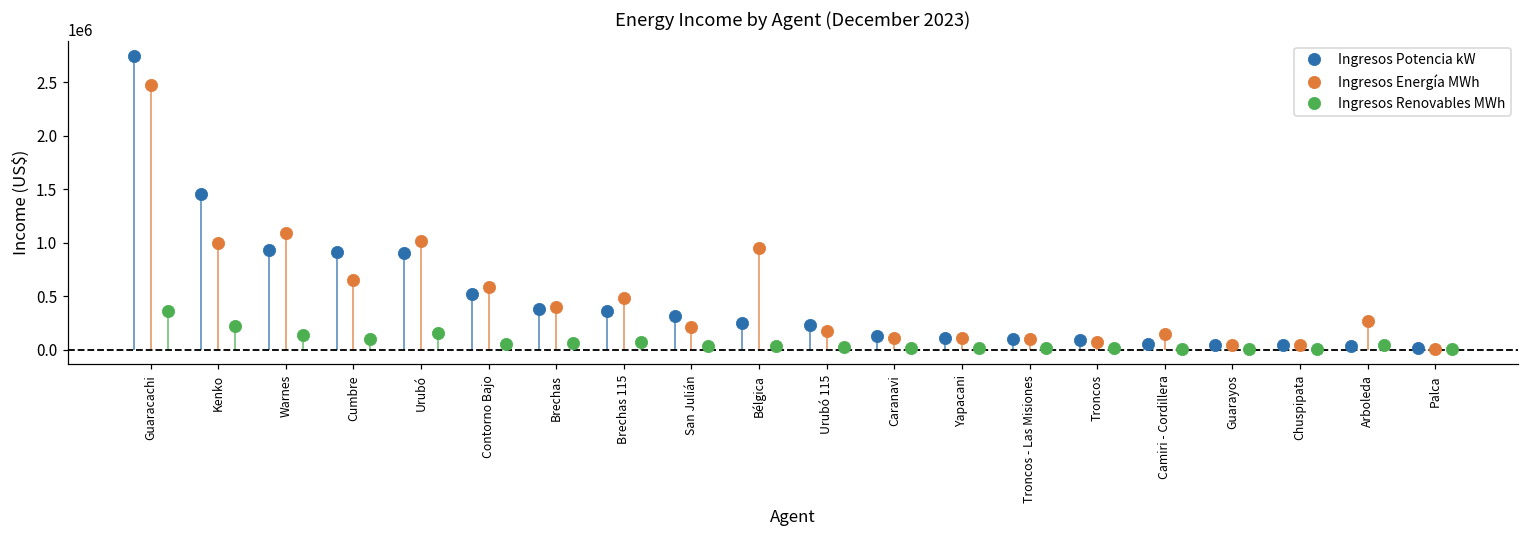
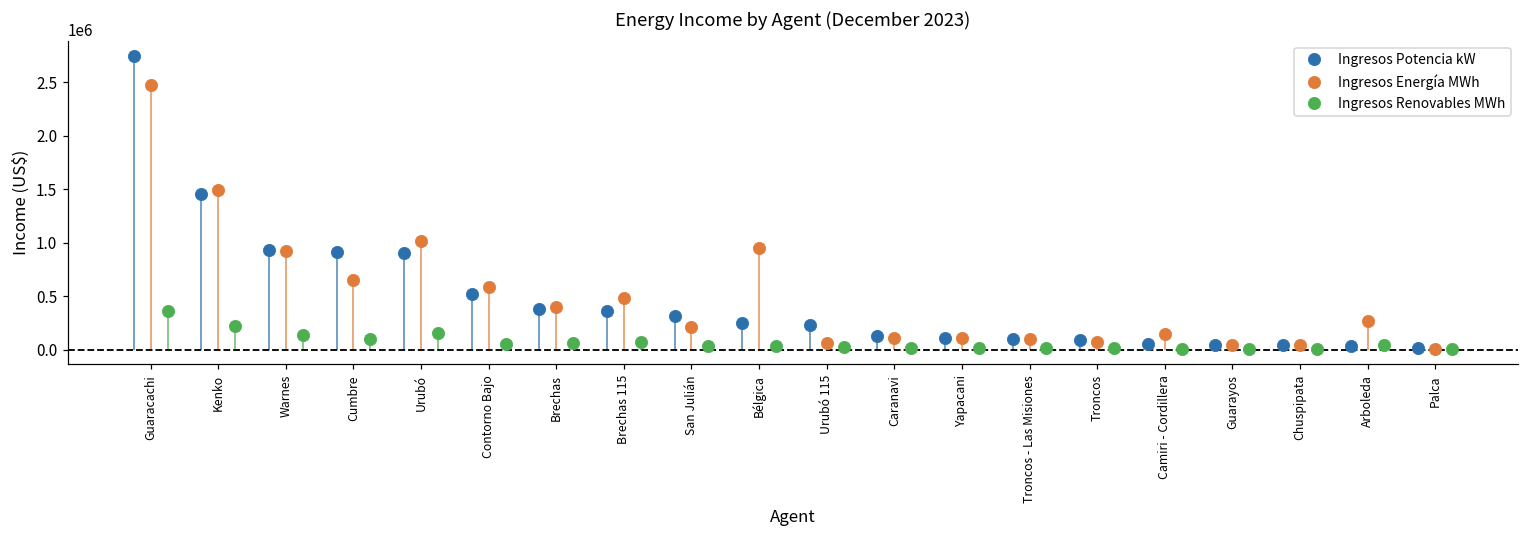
Ingresos Energía MWh, Kenko: 1000000 -> 1500000
Ingresos Energía MWh, Warnes: 1100000 -> 900000
Ingresos Energía MWh, Urubó 115: 200000 -> 100000
